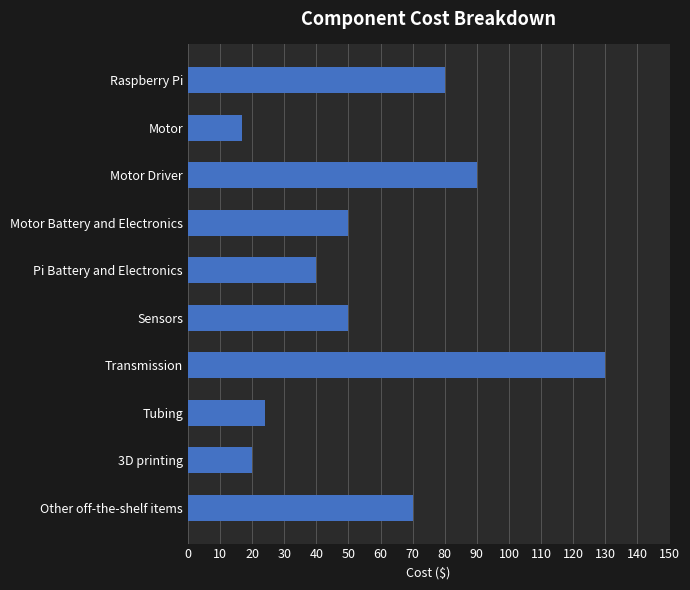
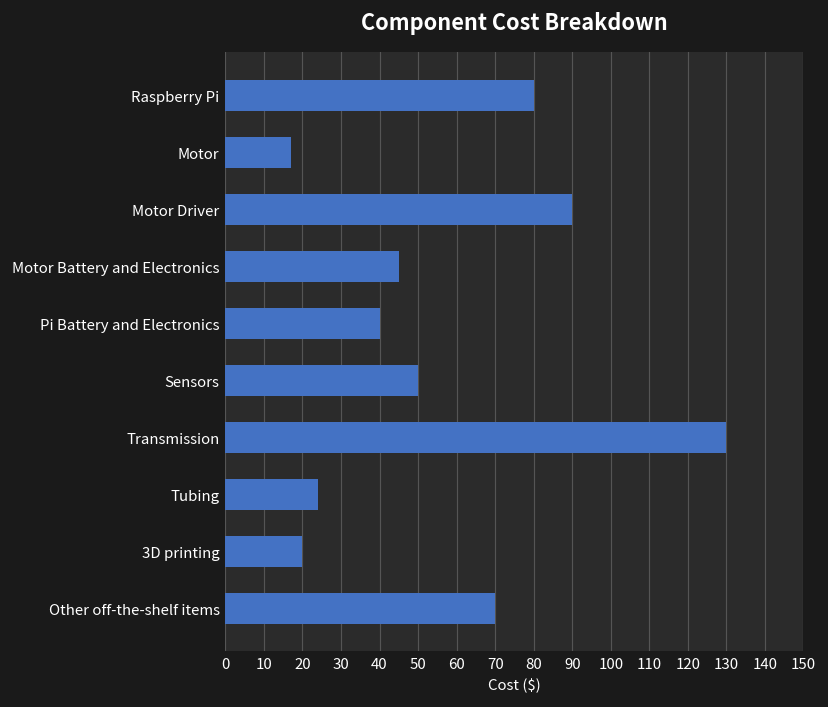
Motor Battery and Electronics: 50 -> 45
